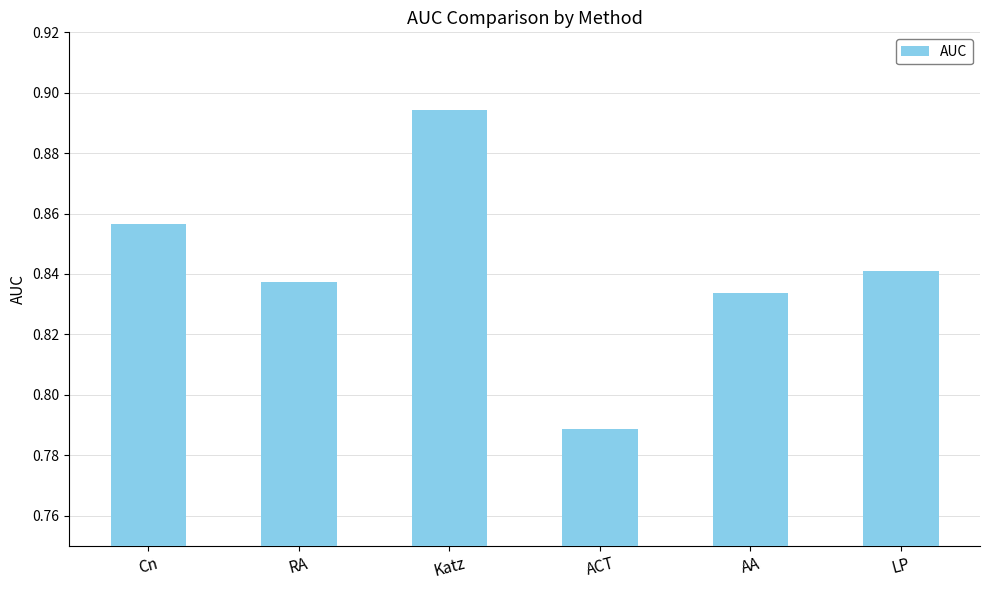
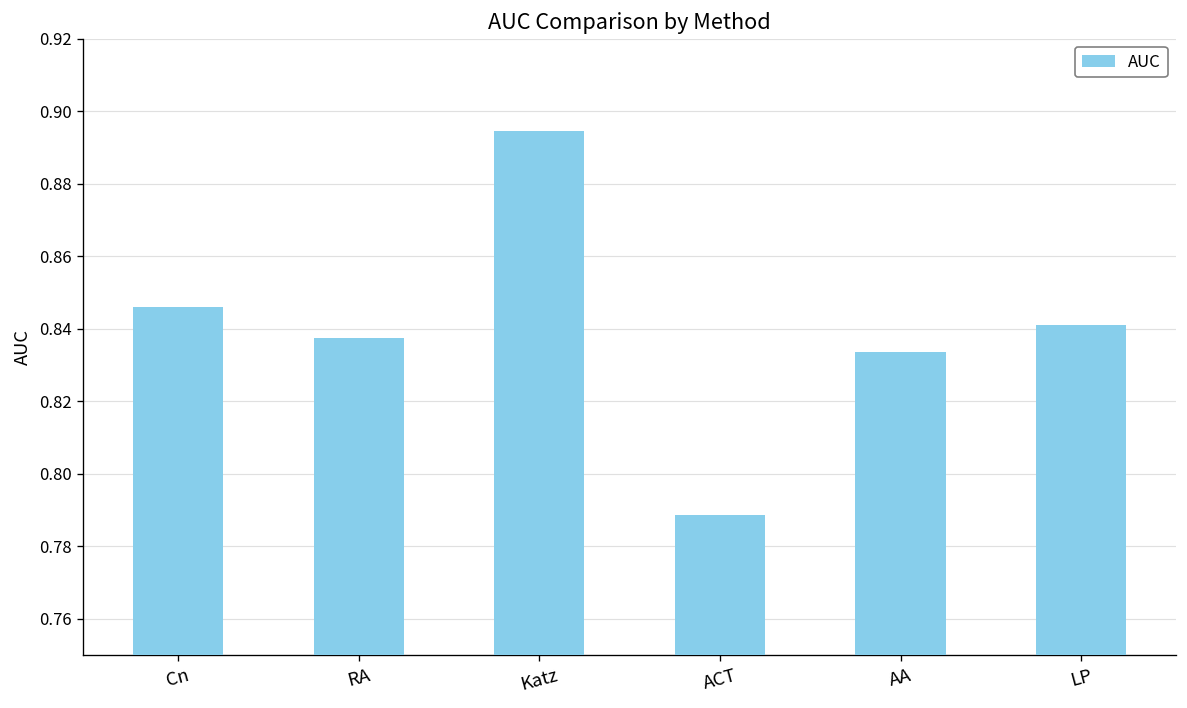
Cn: 0.857 -> 0.846
